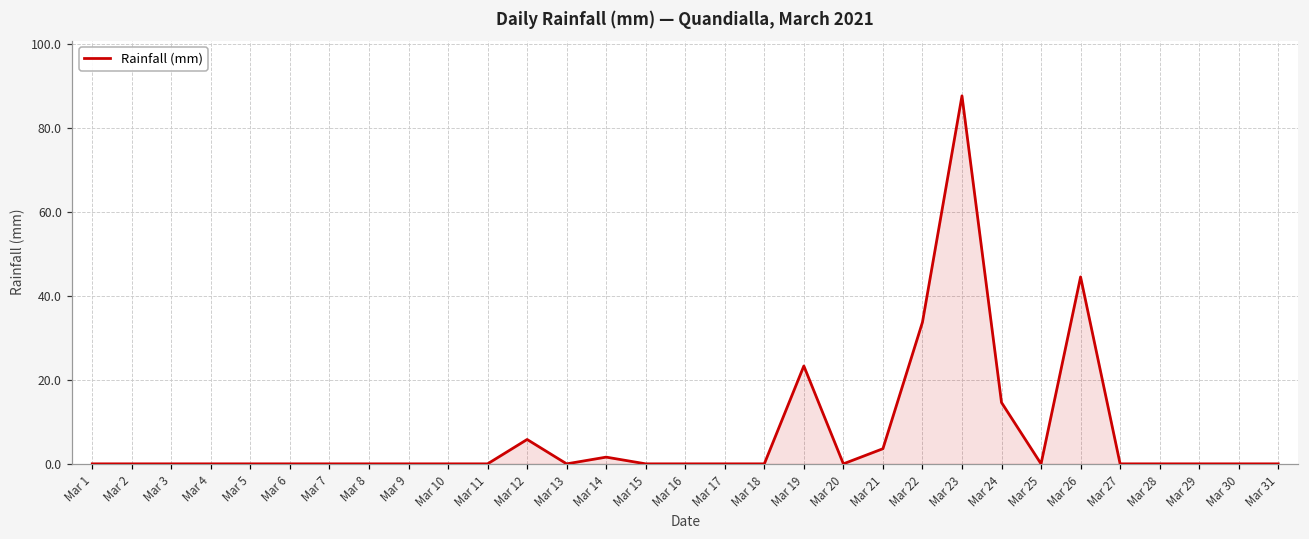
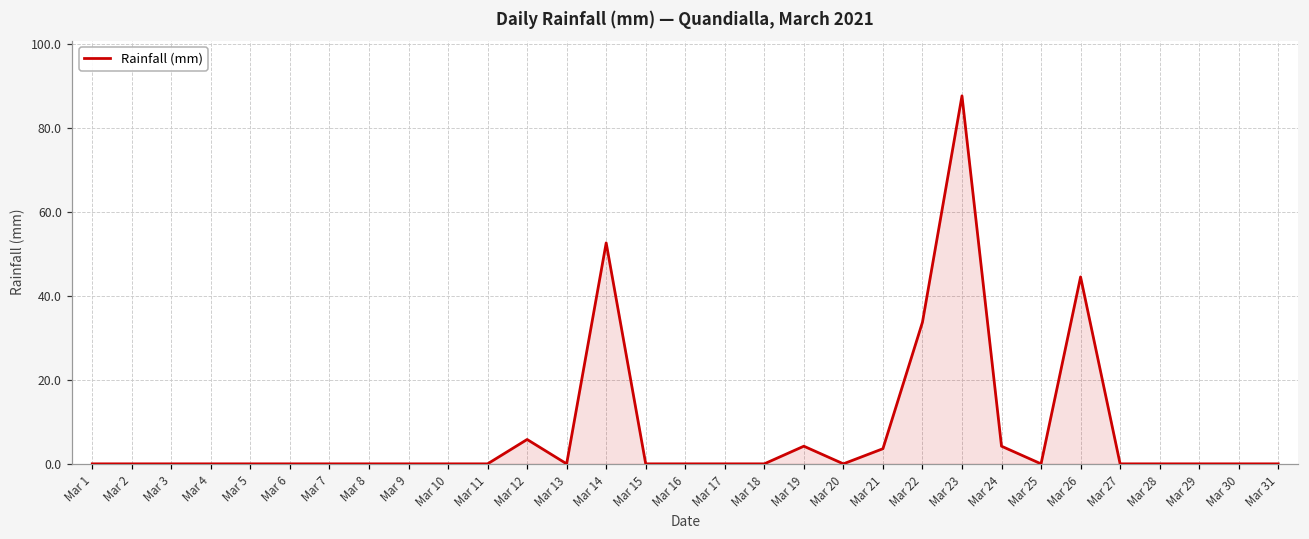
Mar 14: 2 -> 53
Mar 19: 23 -> 4
Mar 24: 15 -> 4
